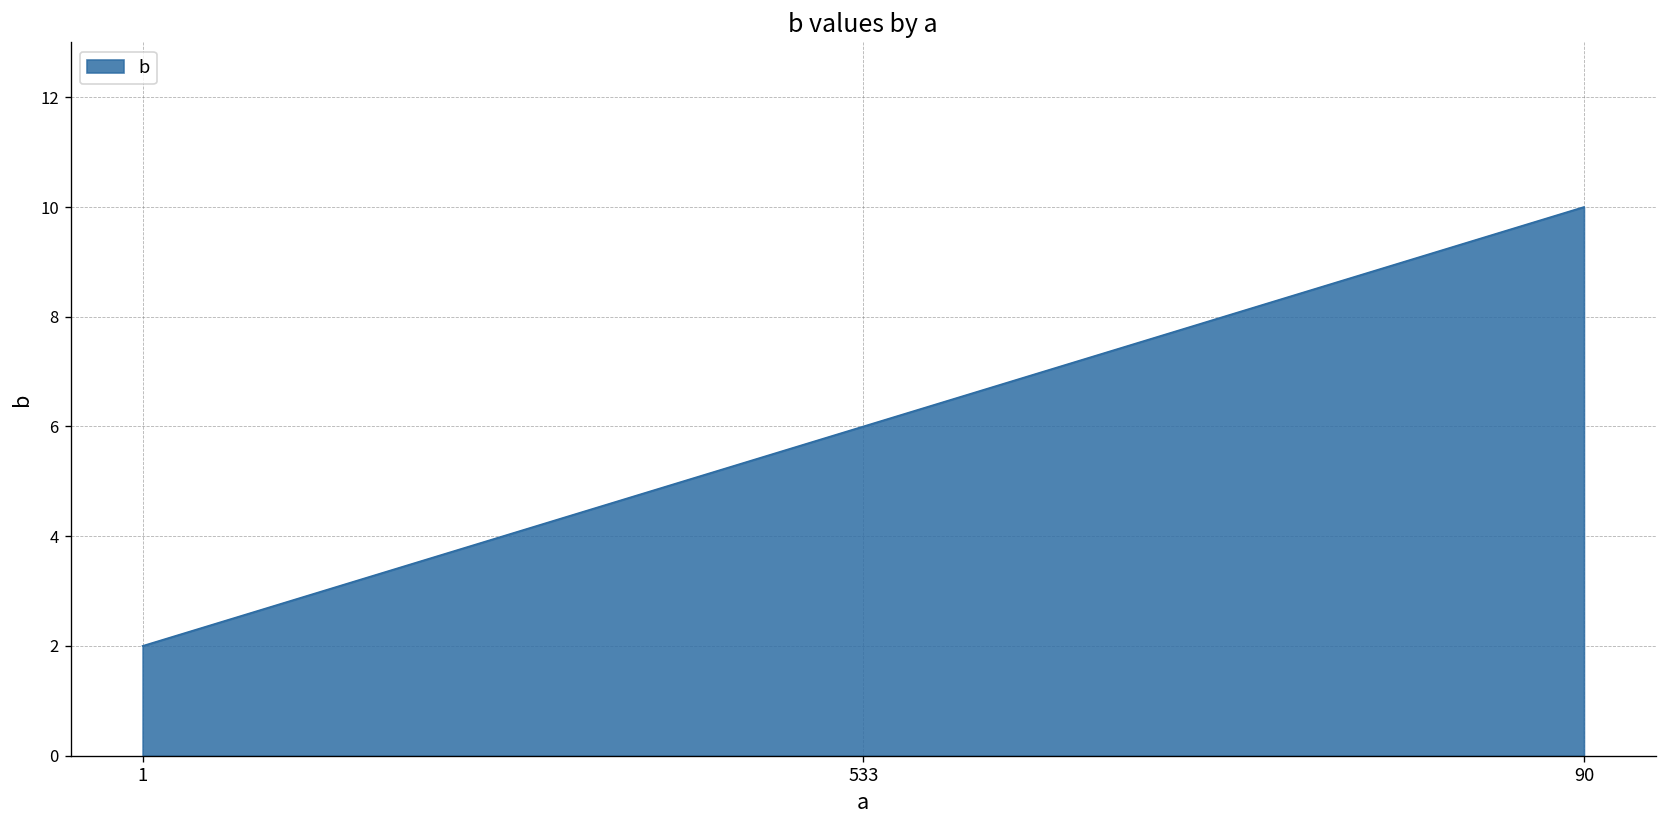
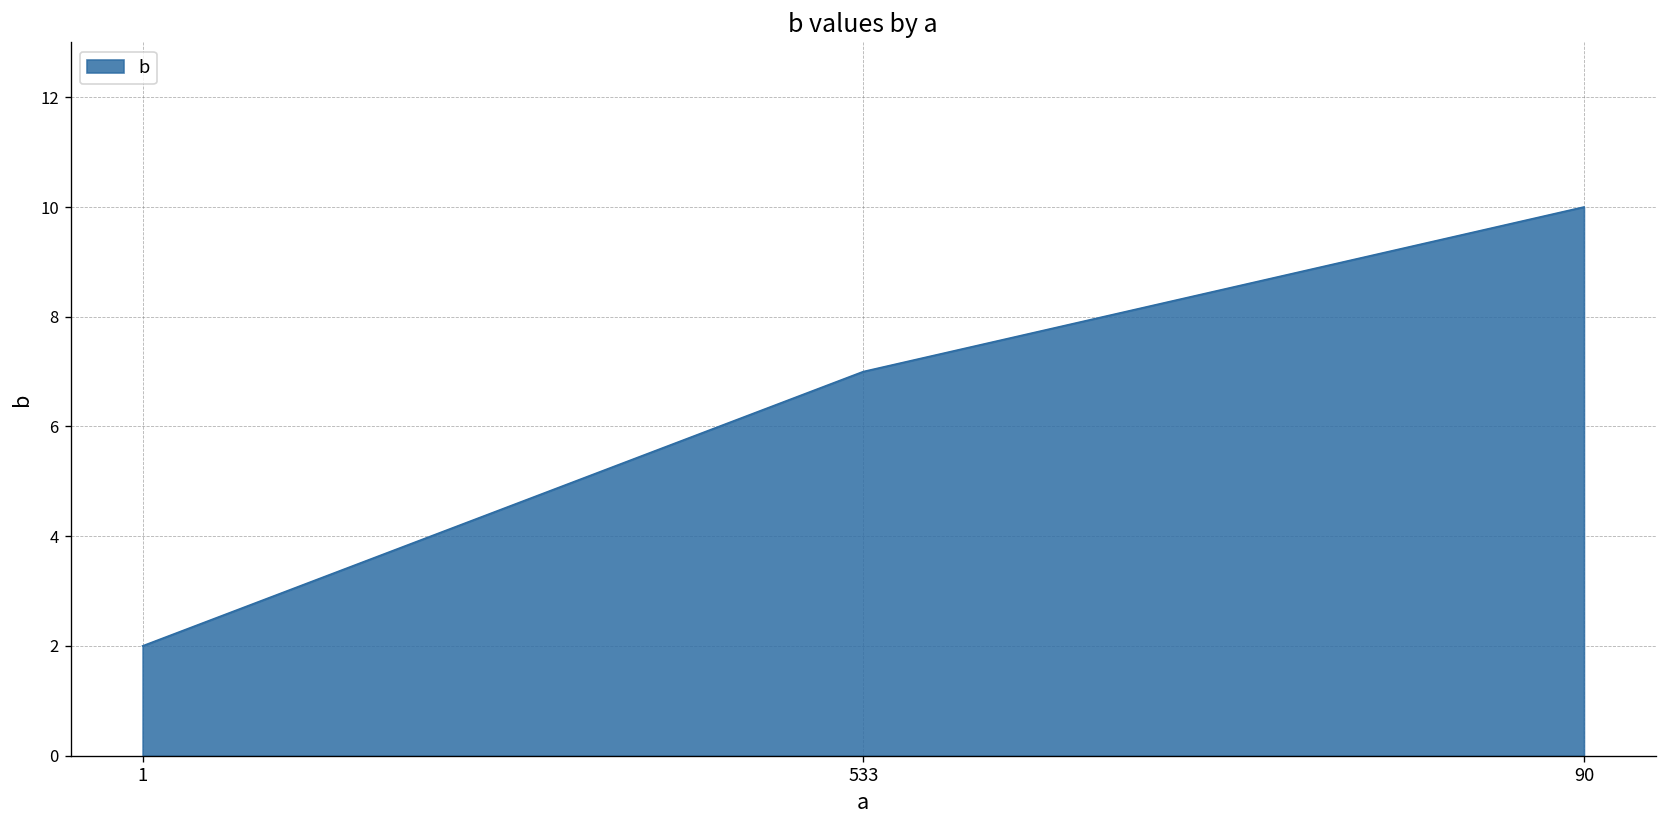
533: 6 -> 7
